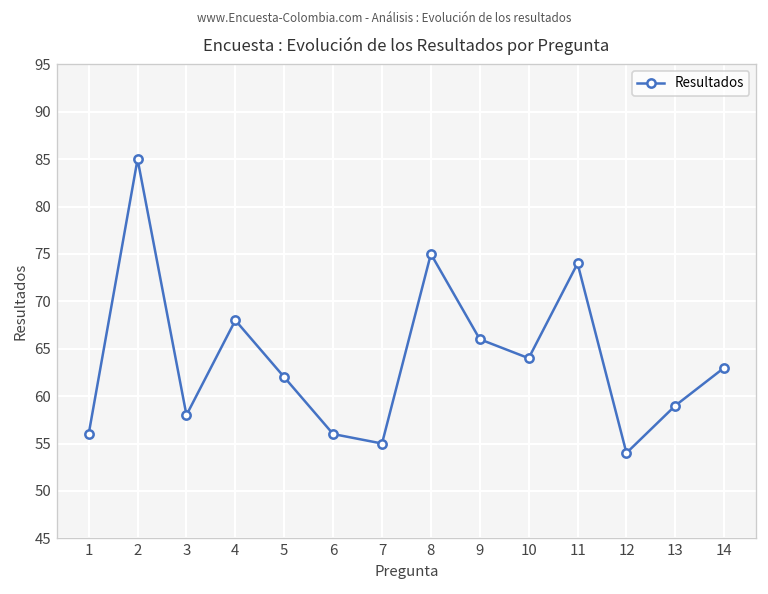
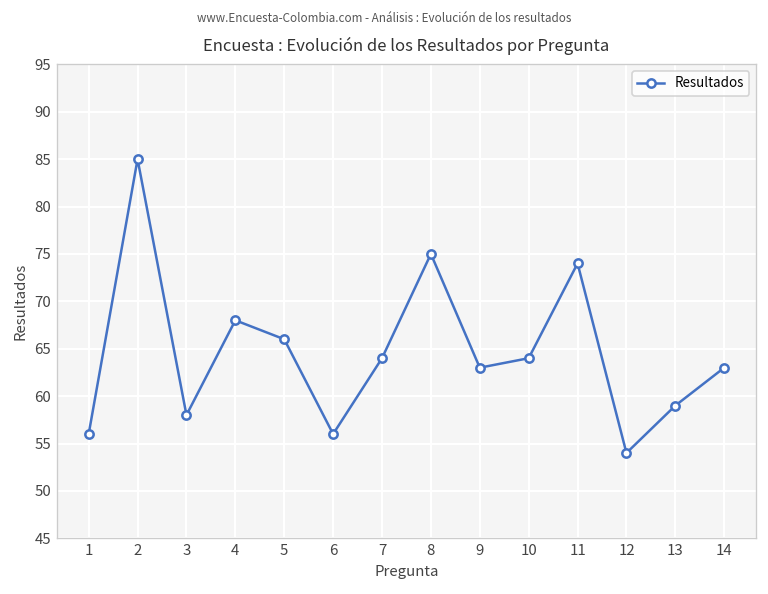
5: 62 -> 66
7: 55 -> 64
9: 66 -> 63
